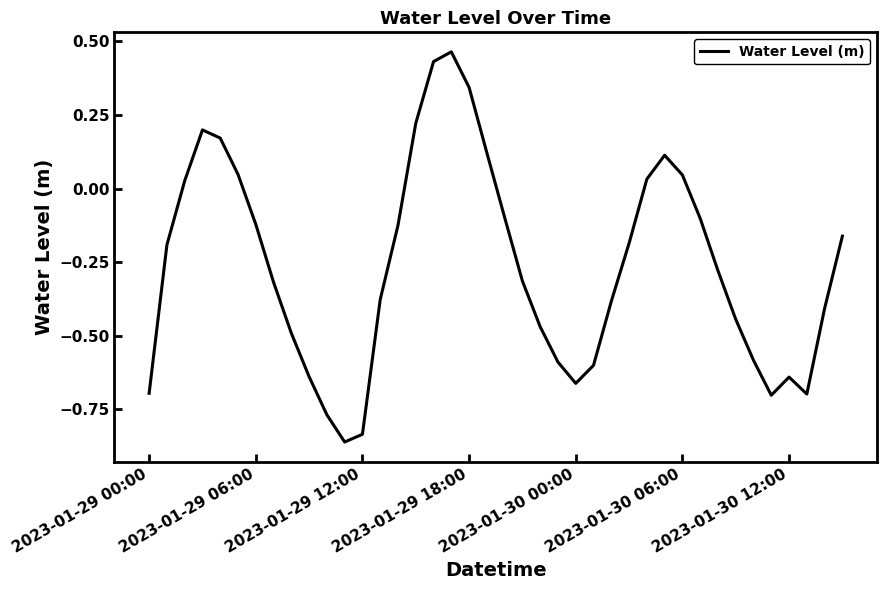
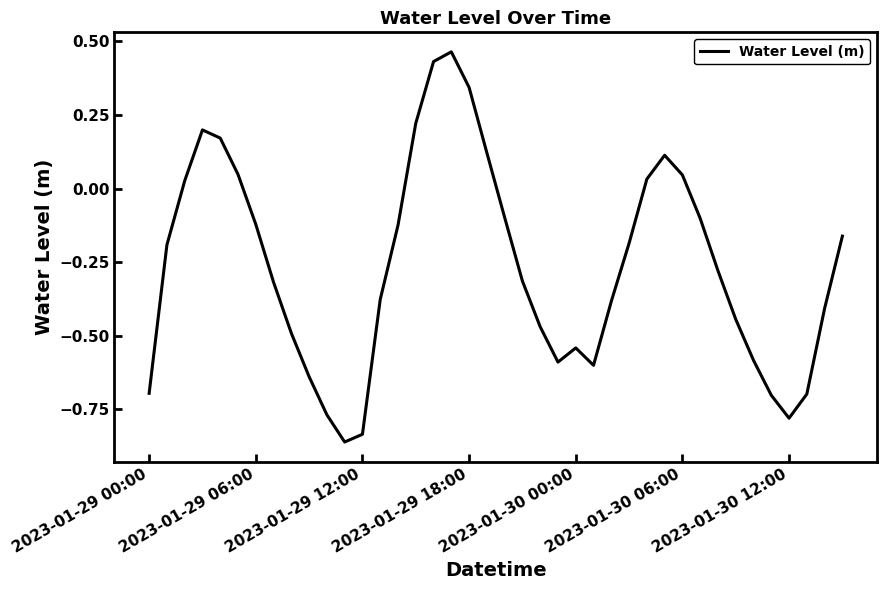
2023-01-30 00:00: -0.66 -> -0.54
2023-01-30 12:00: -0.64 -> -0.78
